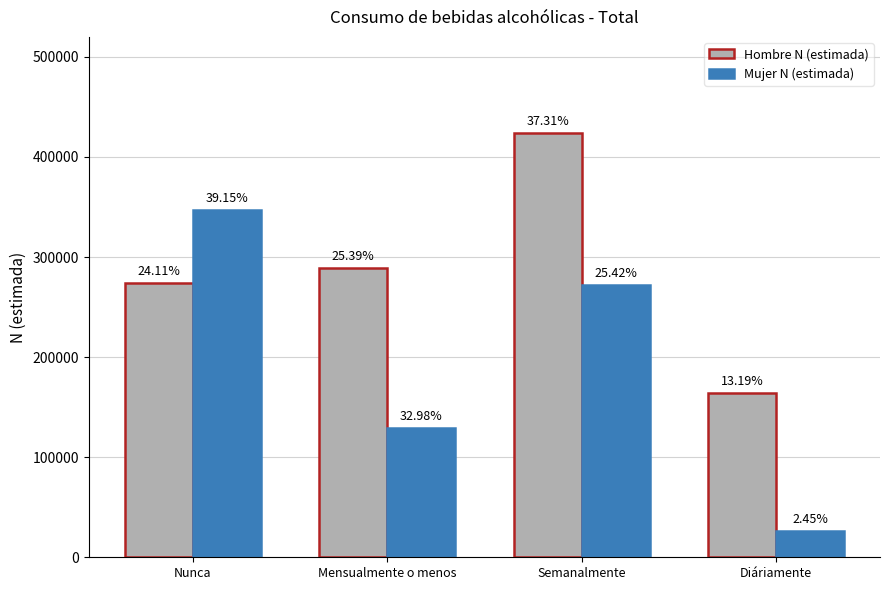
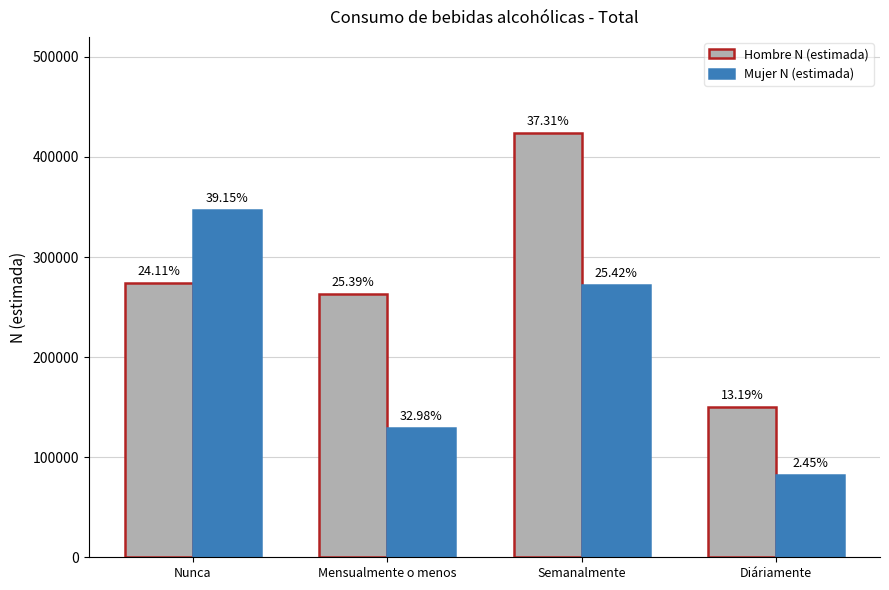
Hombre N (estimada), Mensualmente o menos: 289000 -> 263000
Hombre N (estimada), Diáriamente: 164000 -> 150000
Mujer N (estimada), Diáriamente: 26000 -> 83000
